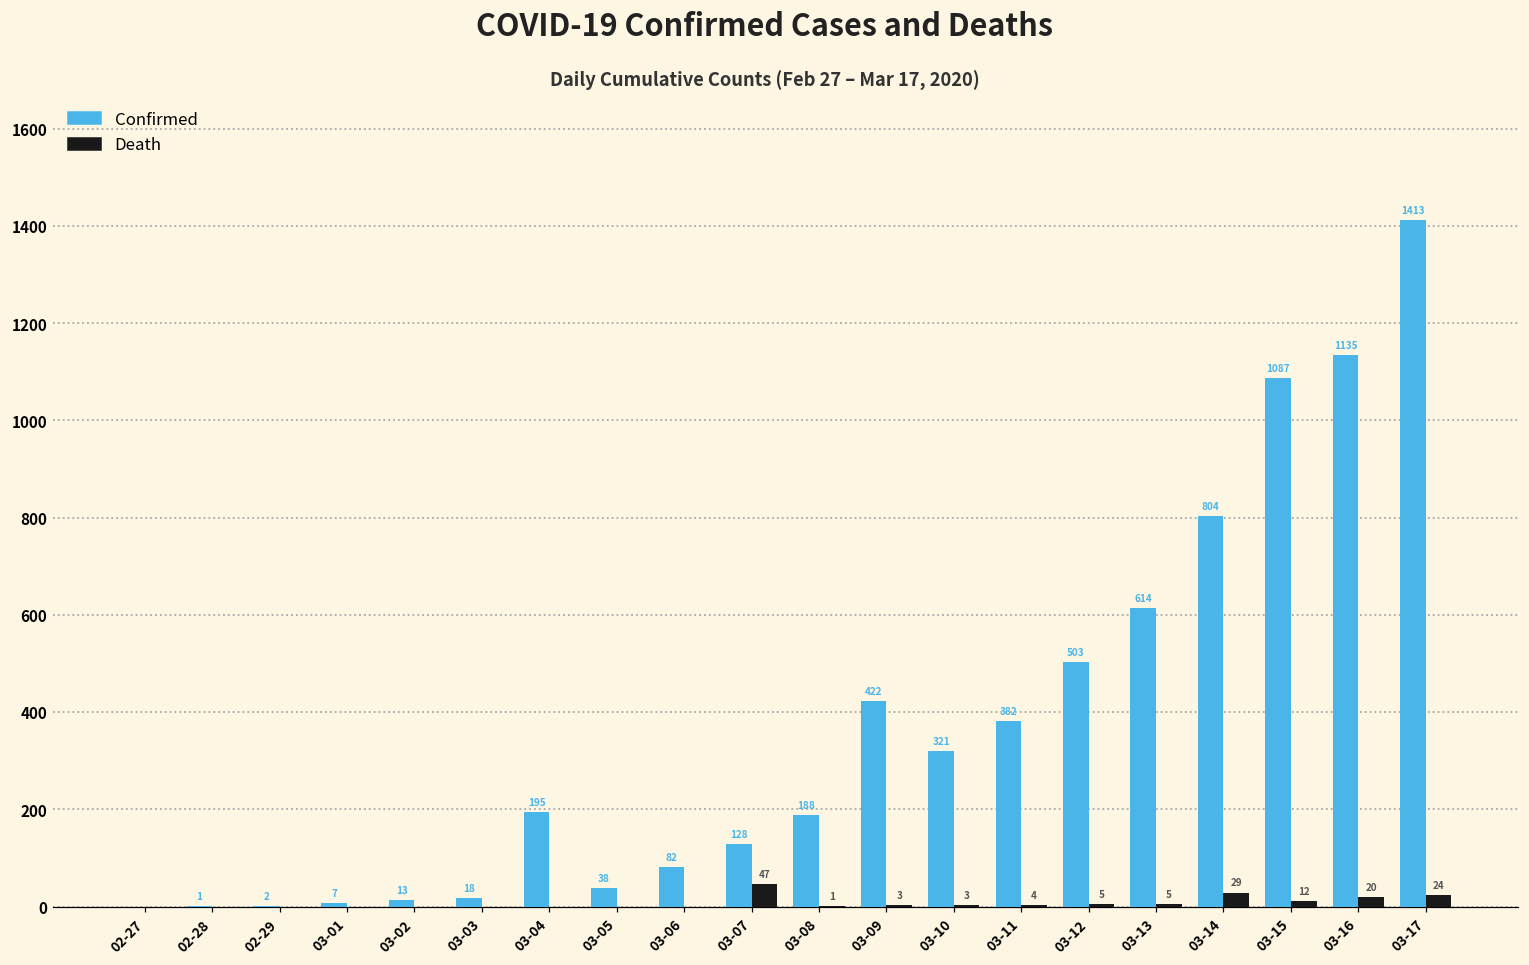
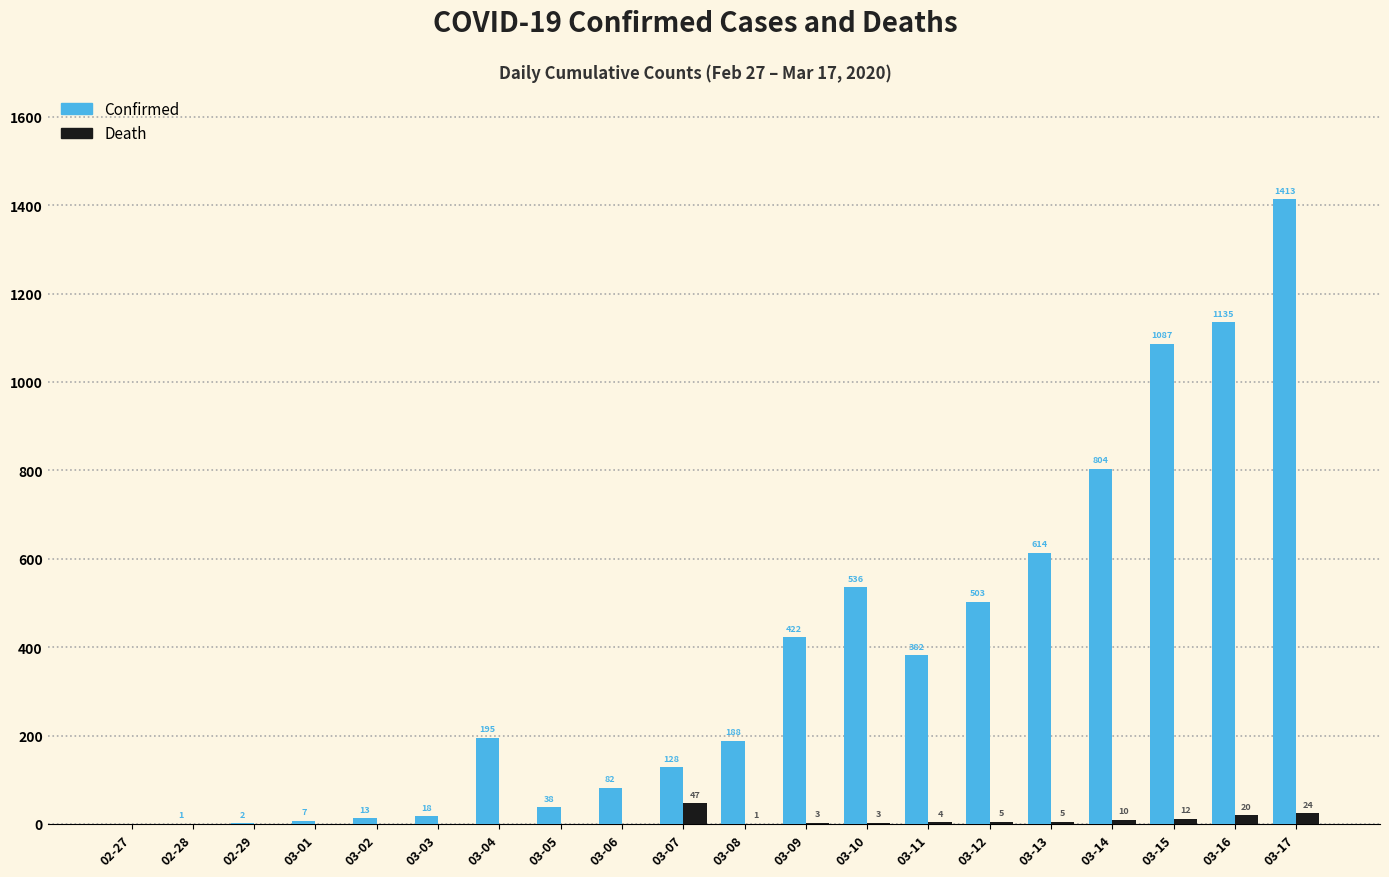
Confirmed, 03-10: 321 -> 536
Death, 03-14: 29 -> 10
